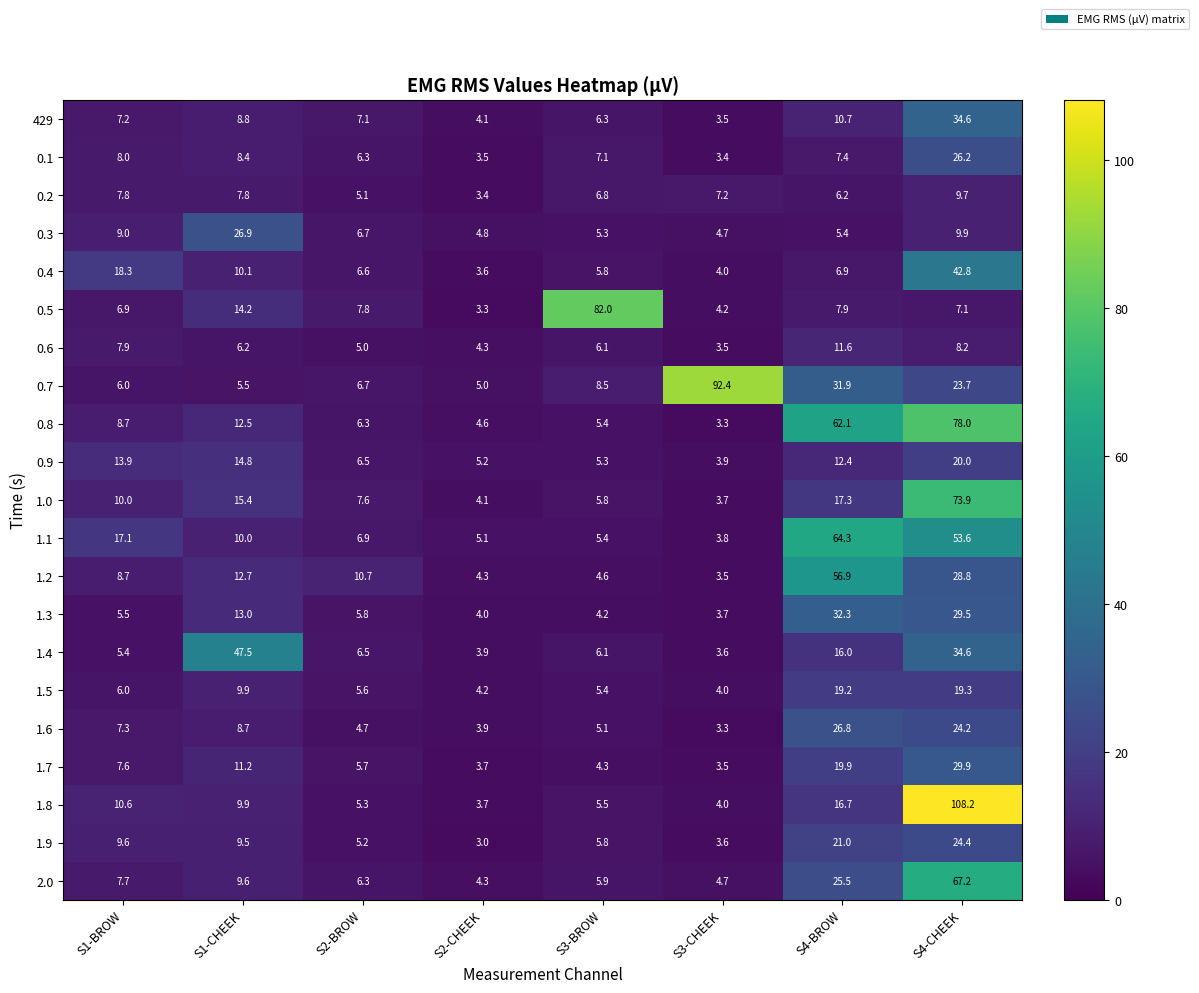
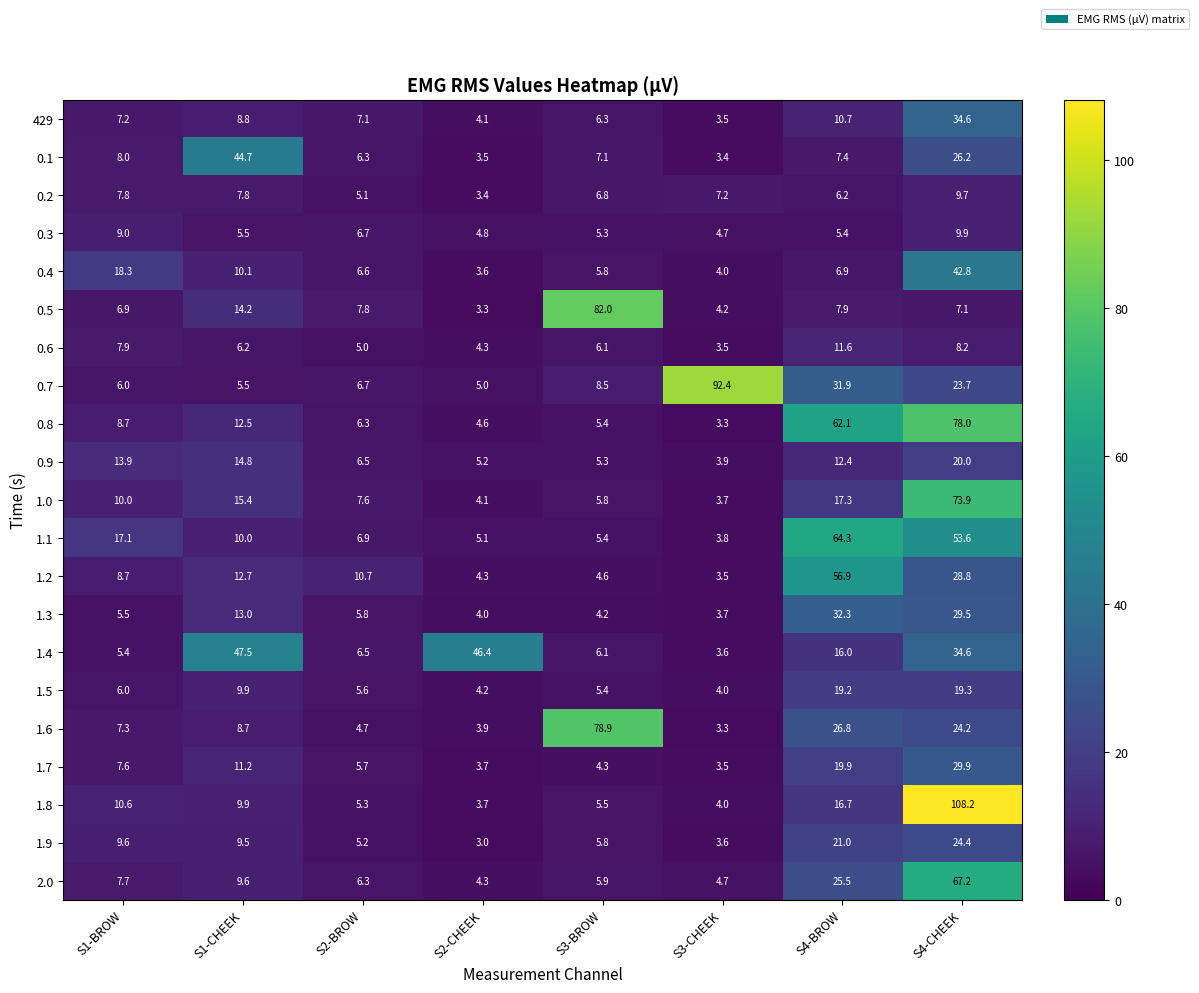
0.1, S1-CHEEK: 8.4 -> 44.7
0.3, S1-CHEEK: 26.9 -> 5.5
1.4, S2-CHEEK: 3.9 -> 46.4
1.6, S3-BROW: 5.1 -> 78.9
